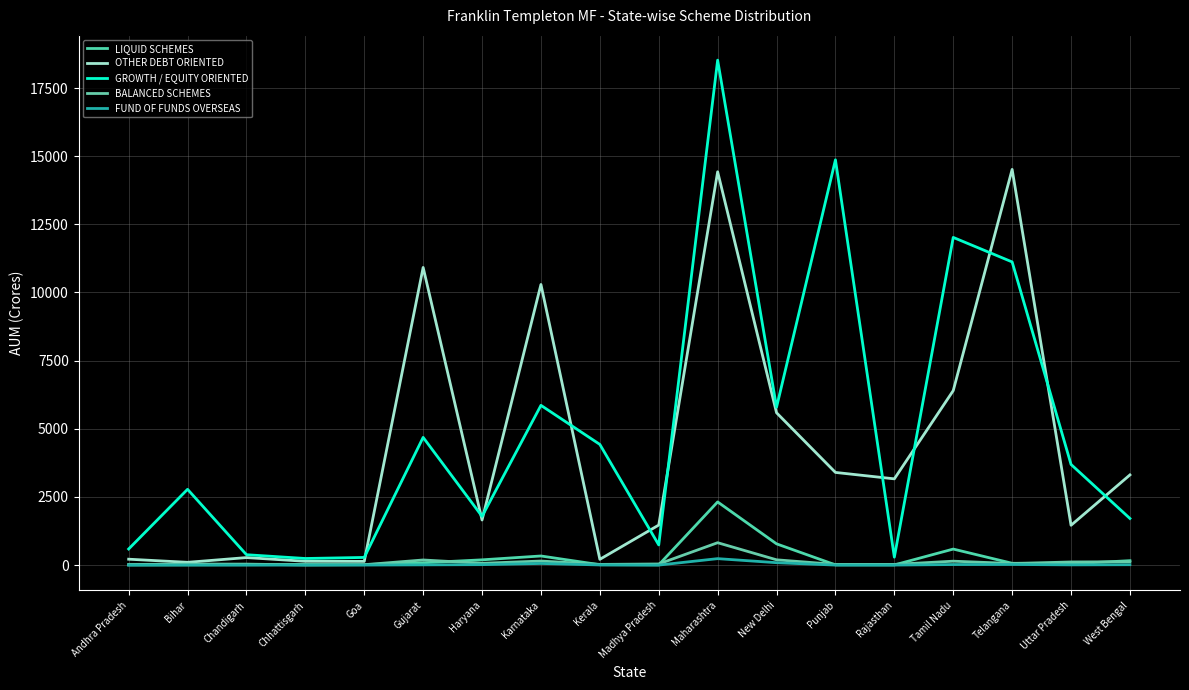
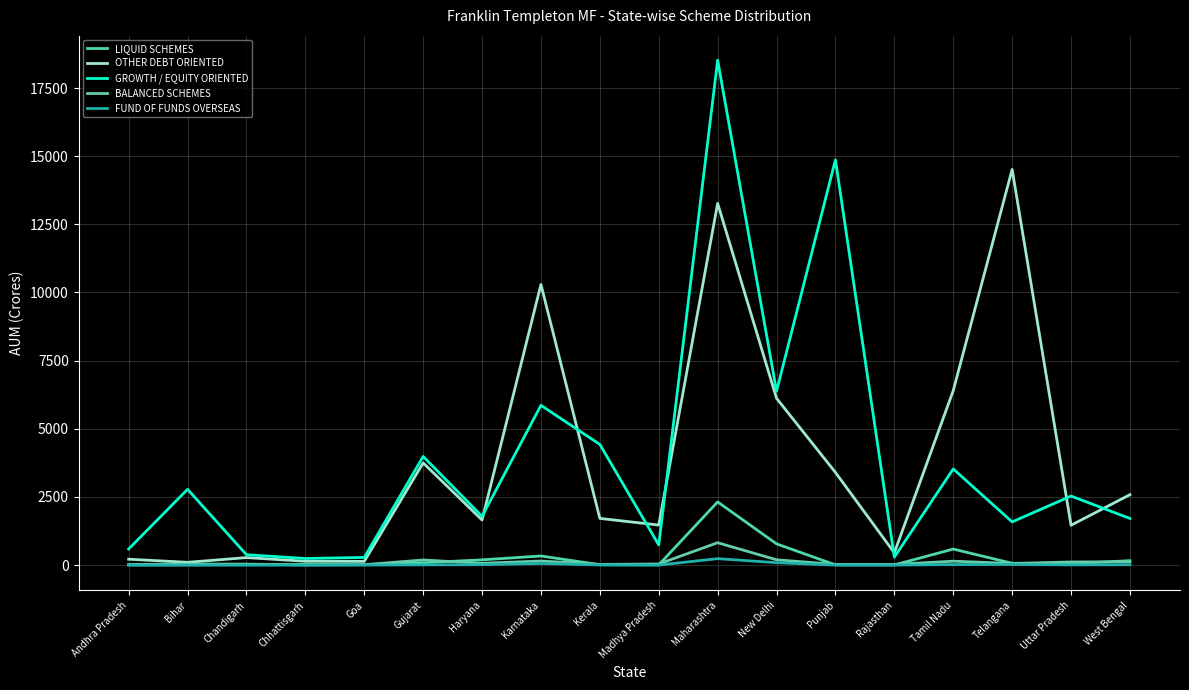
OTHER DEBT ORIENTED, Gujarat: 10900 -> 3800
GROWTH / EQUITY ORIENTED, Gujarat: 4700 -> 4000
OTHER DEBT ORIENTED, Kerala: 200 -> 1700
OTHER DEBT ORIENTED, Maharashtra: 14400 -> 13300
OTHER DEBT ORIENTED, New Delhi: 5600 -> 6100
GROWTH / EQUITY ORIENTED, New Delhi: 5800 -> 6400
OTHER DEBT ORIENTED, Rajasthan: 3200 -> 500
GROWTH / EQUITY ORIENTED, Tamil Nadu: 12000 -> 3500
GROWTH / EQUITY ORIENTED, Telangana: 11100 -> 1600
GROWTH / EQUITY ORIENTED, Uttar Pradesh: 3700 -> 2500
OTHER DEBT ORIENTED, West Bengal: 3300 -> 2600
